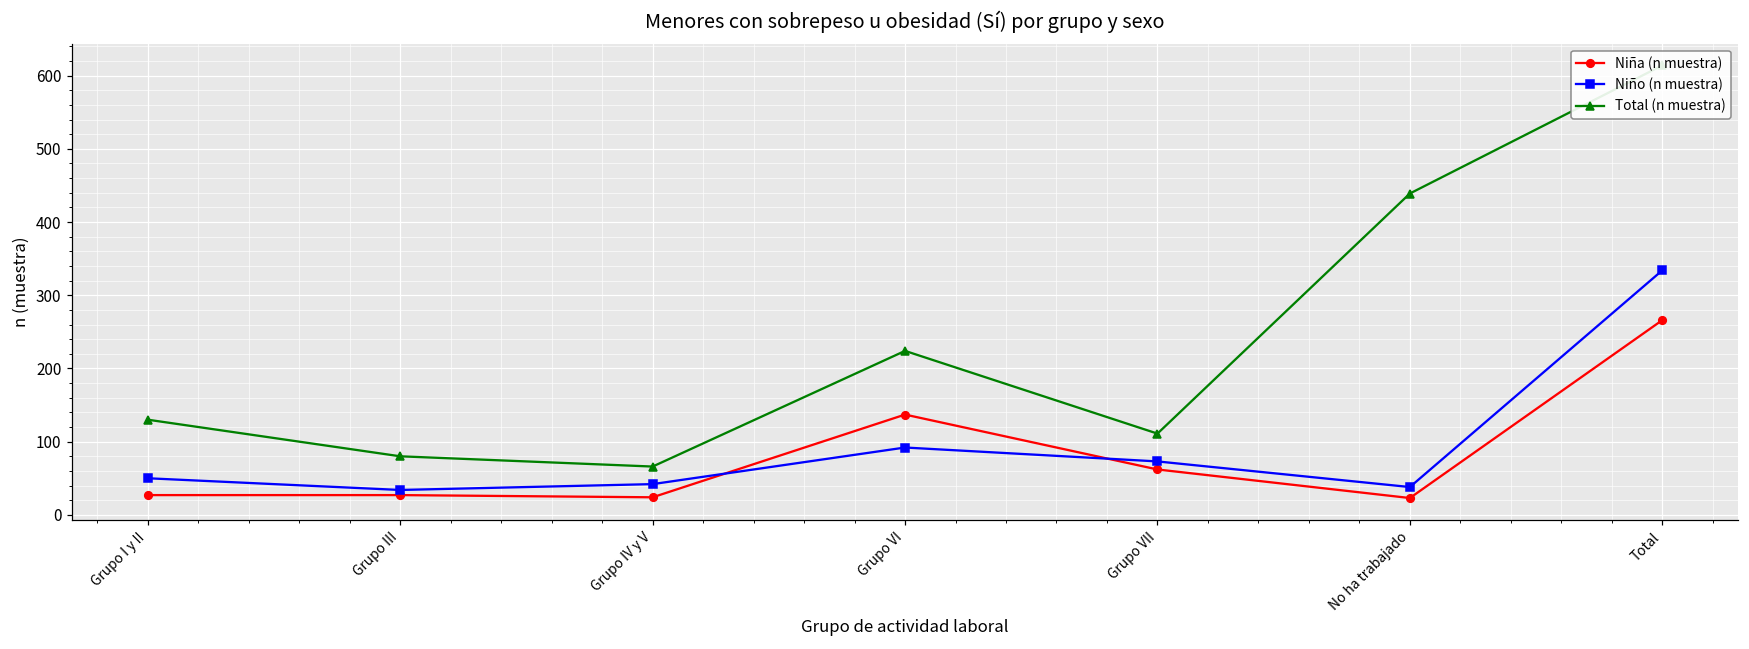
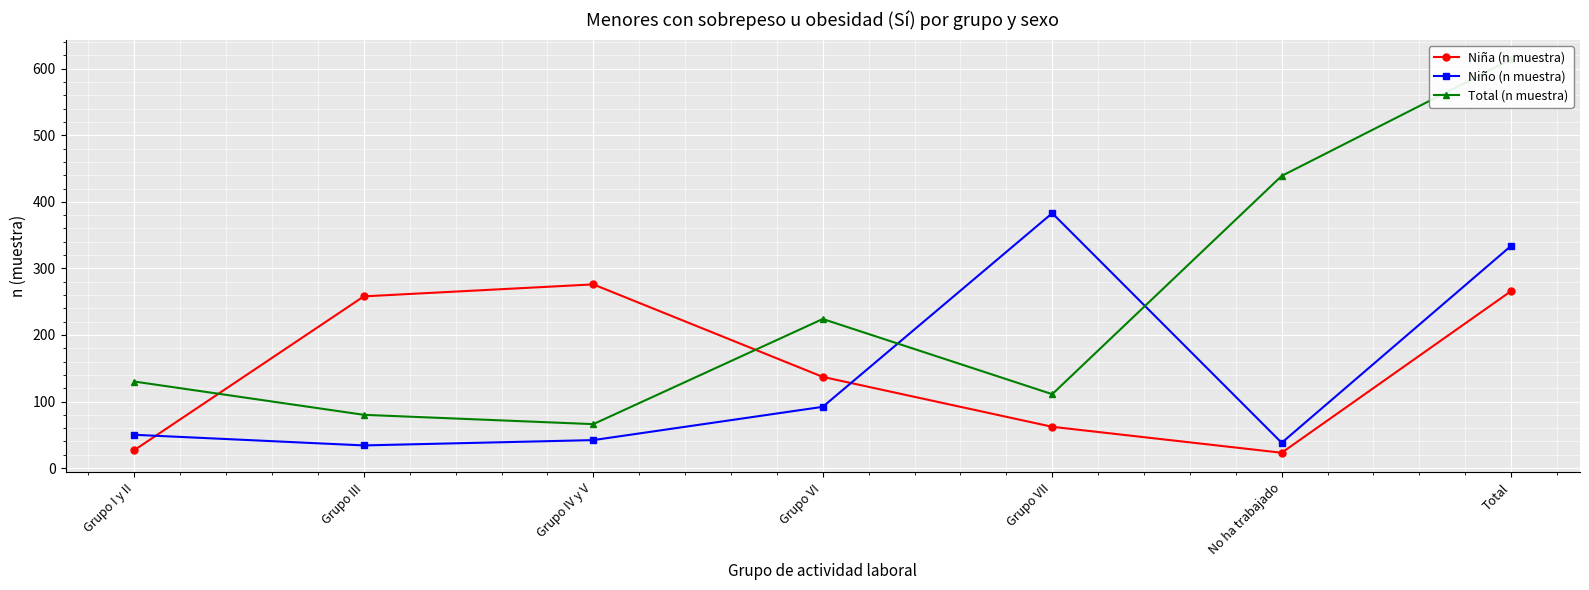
Niña (n muestra), Grupo III: 30 -> 260
Niña (n muestra), Grupo IV y V: 20 -> 280
Niño (n muestra), Grupo VII: 70 -> 380
